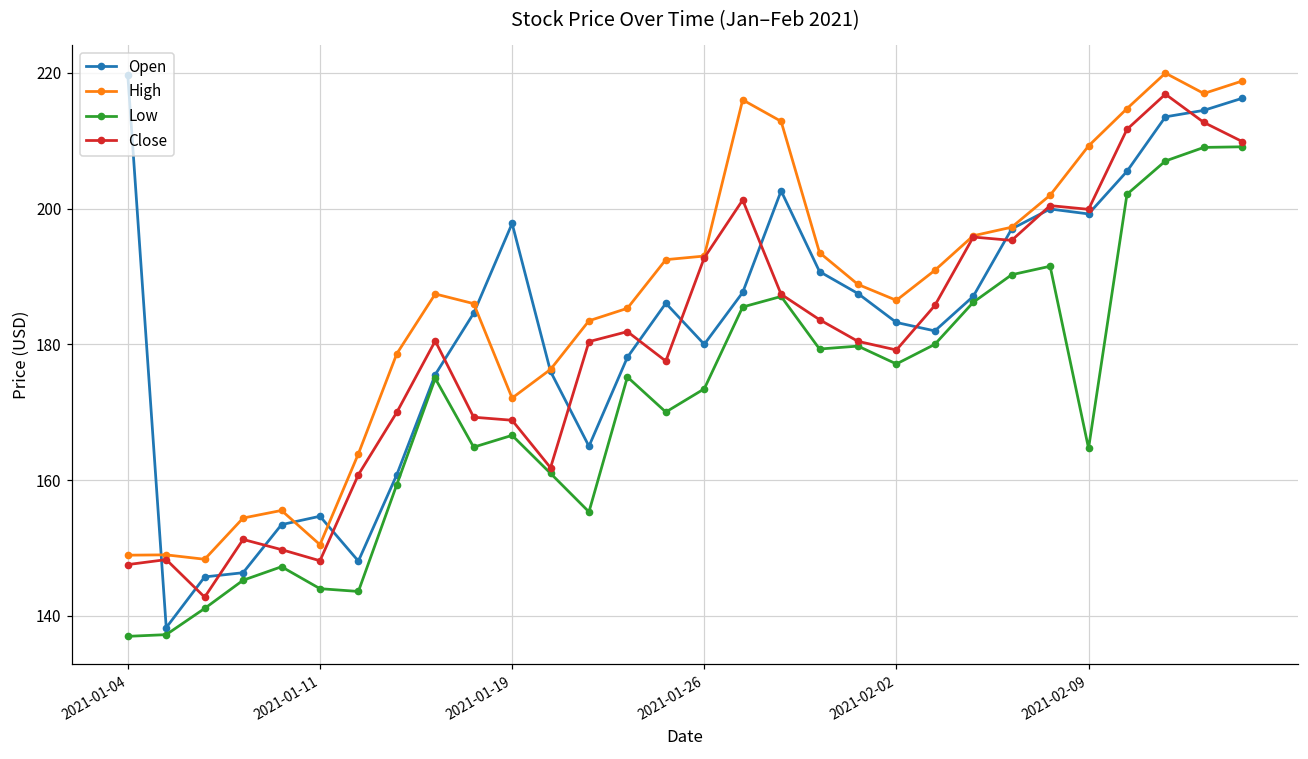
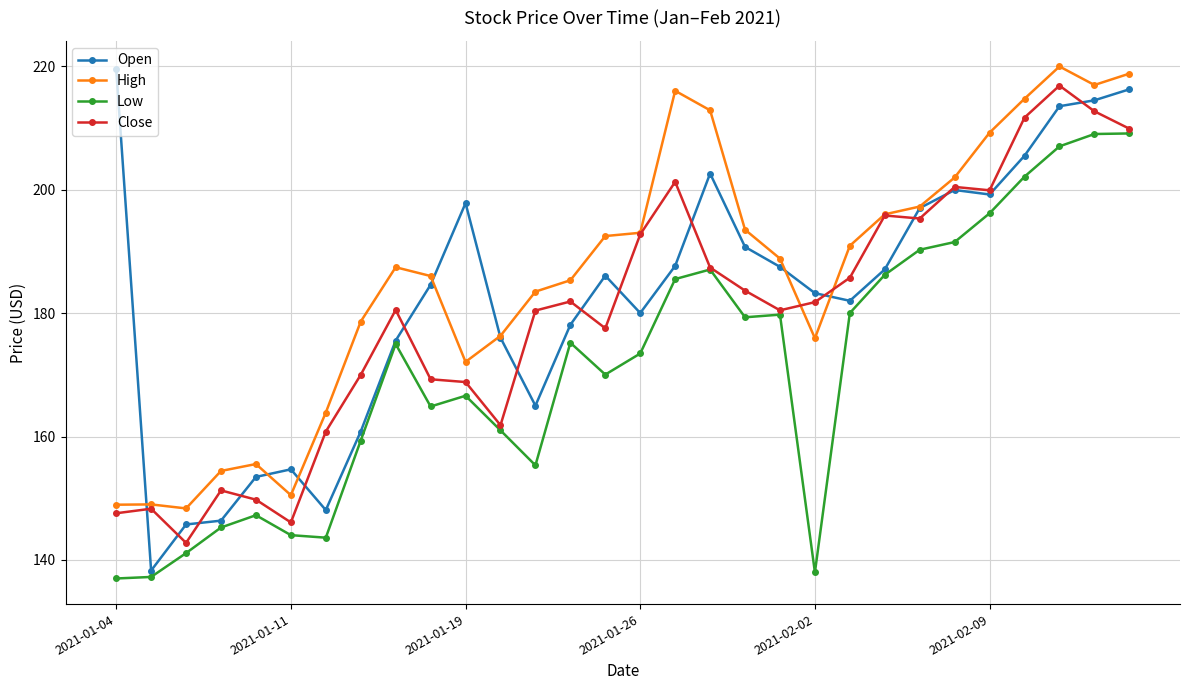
Close, 2021-01-11: 148 -> 146
High, 2021-02-02: 186 -> 176
Low, 2021-02-02: 177 -> 138
Close, 2021-02-02: 179 -> 182
Low, 2021-02-09: 165 -> 196
